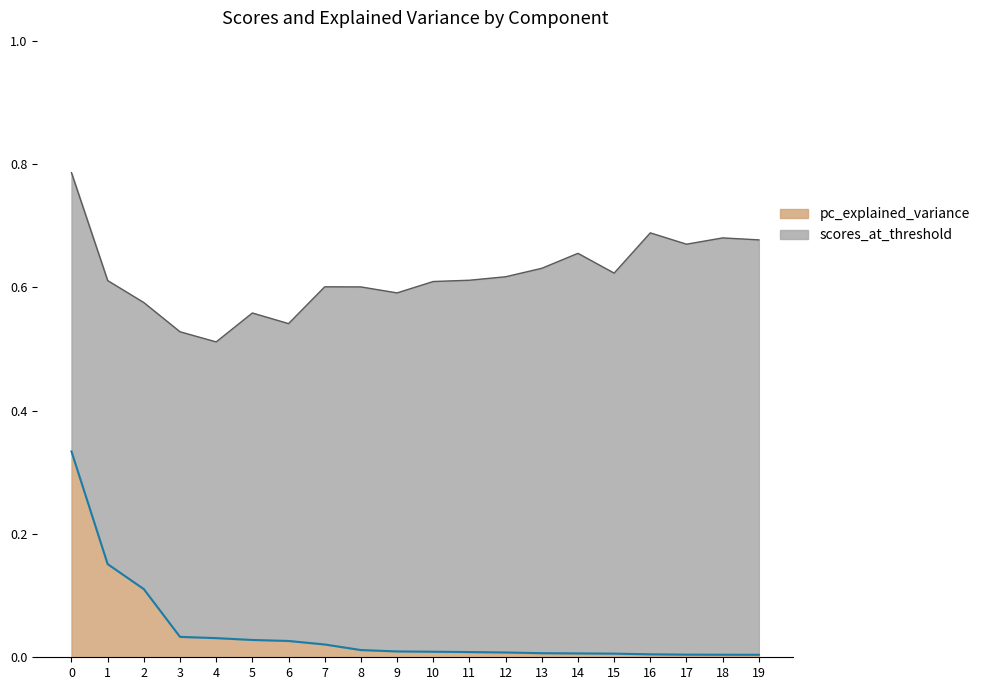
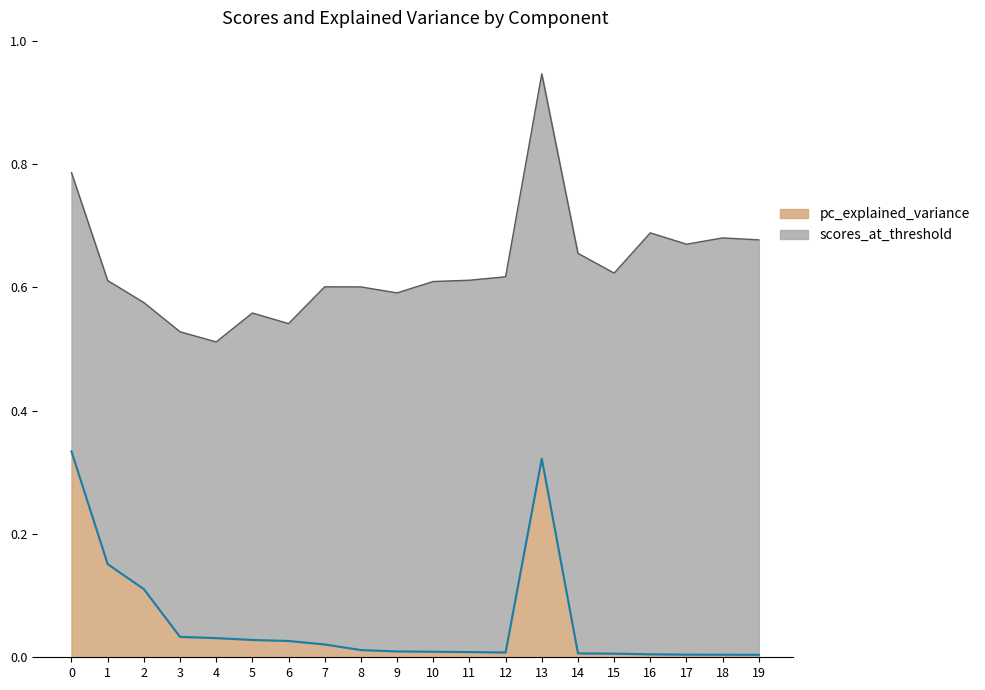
pc_explained_variance, 13: 0.01 -> 0.32
